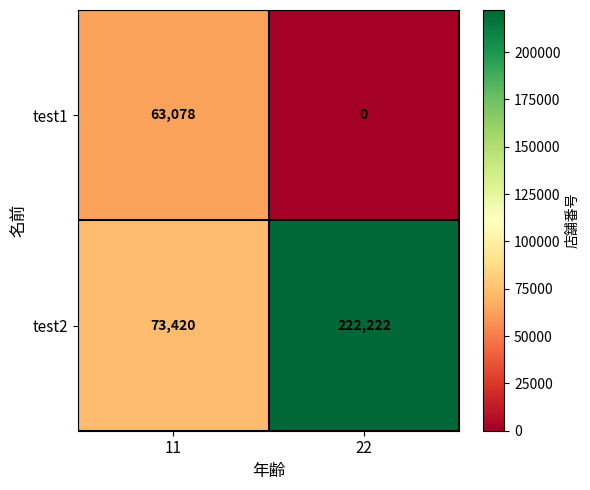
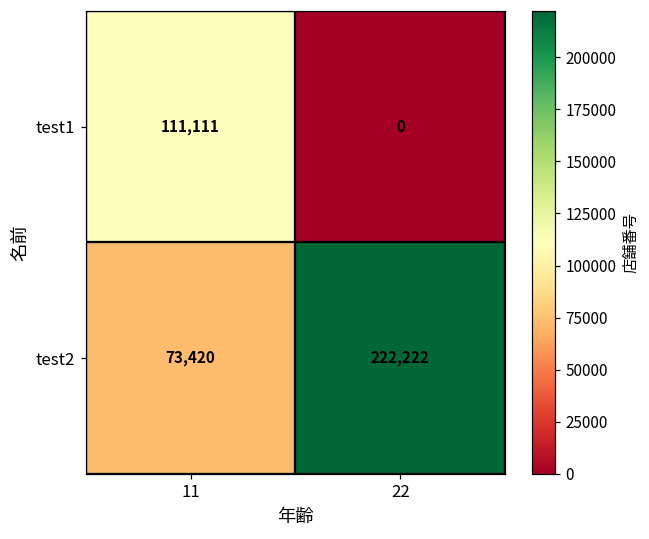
test1, 11: 63,078 -> 111,111
